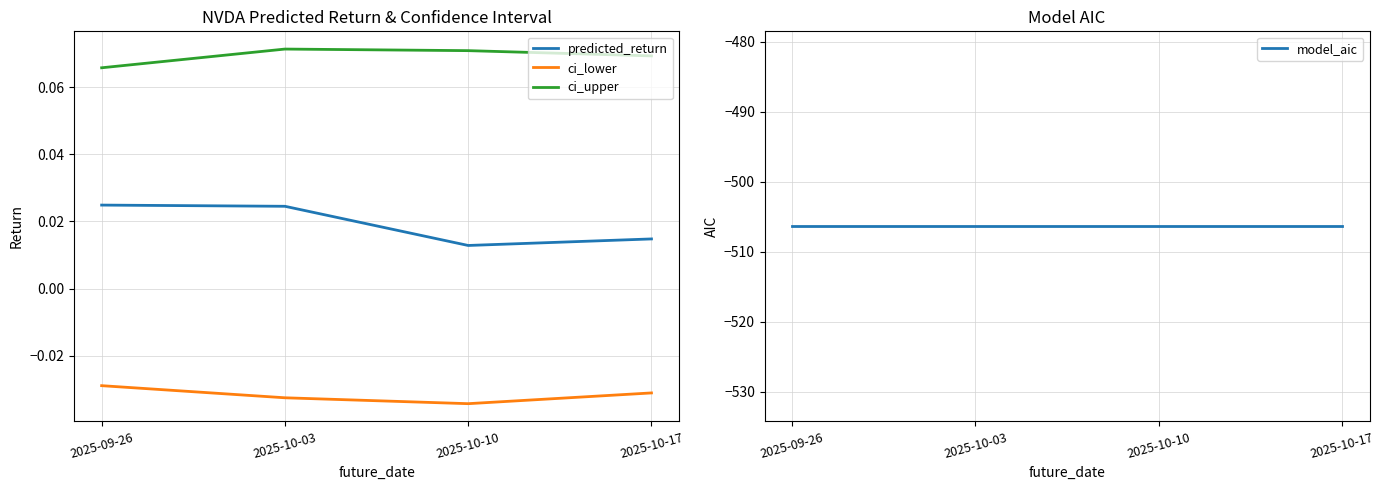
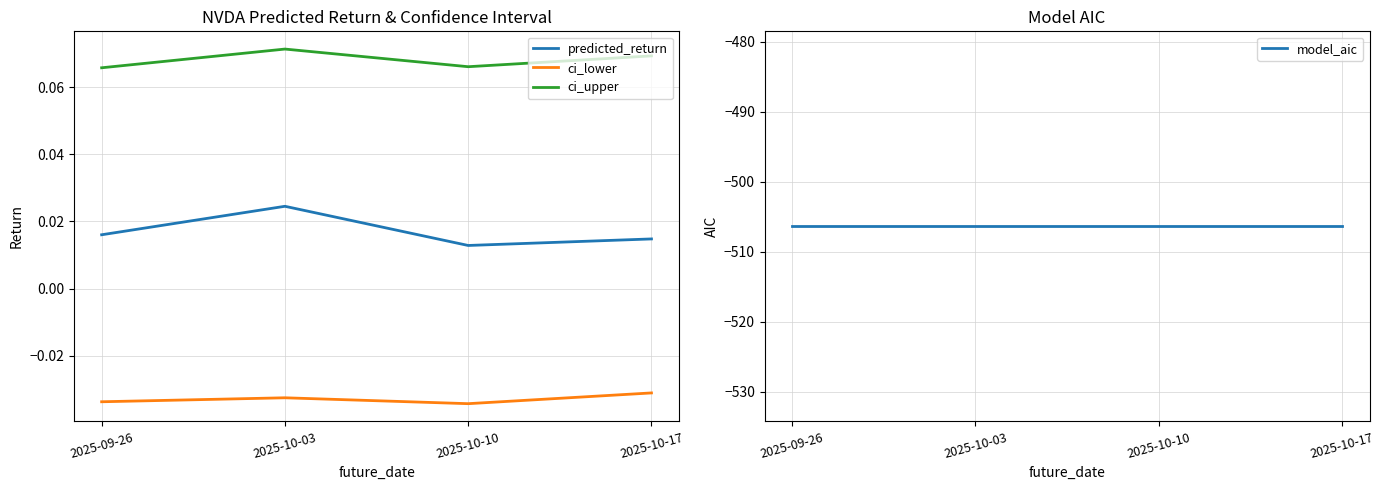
NVDA Predicted Return & Confidence Interval, predicted_return, 2025-09-26: 0.025 -> 0.016
NVDA Predicted Return & Confidence Interval, ci_lower, 2025-09-26: -0.029 -> -0.034
NVDA Predicted Return & Confidence Interval, ci_upper, 2025-10-10: 0.071 -> 0.066
